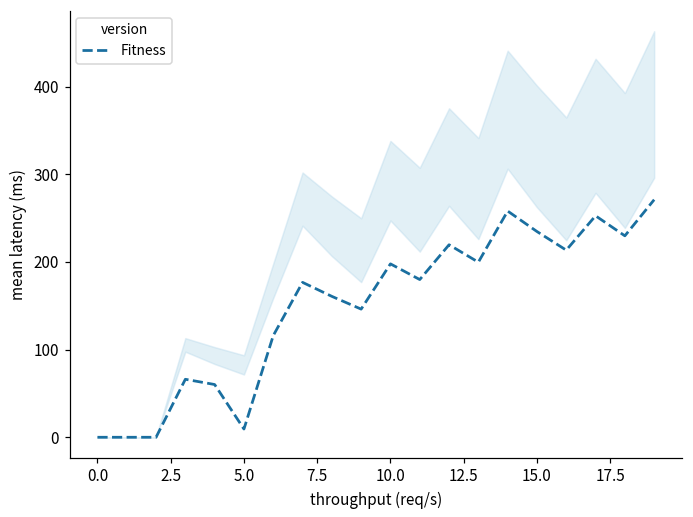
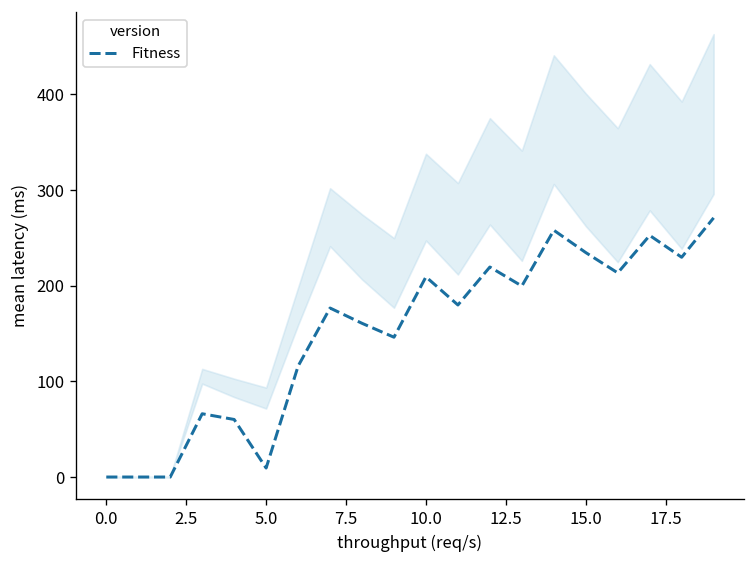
Fitness, 10.0: 200 -> 210
